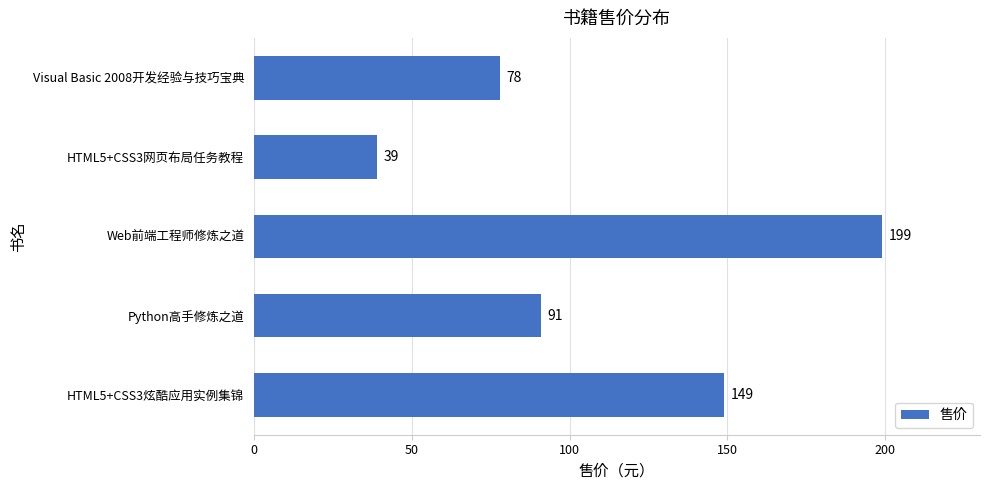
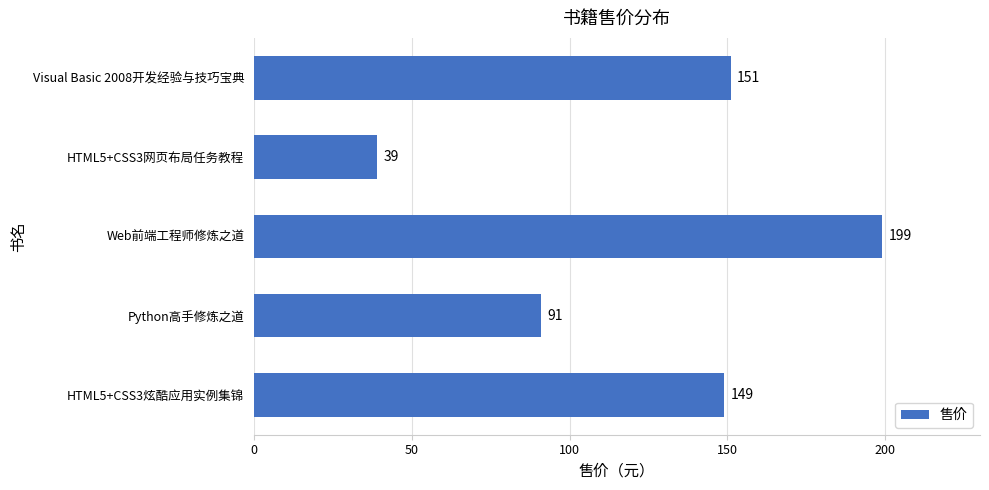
Visual Basic 2008开发经验与技巧宝典: 78 -> 151
